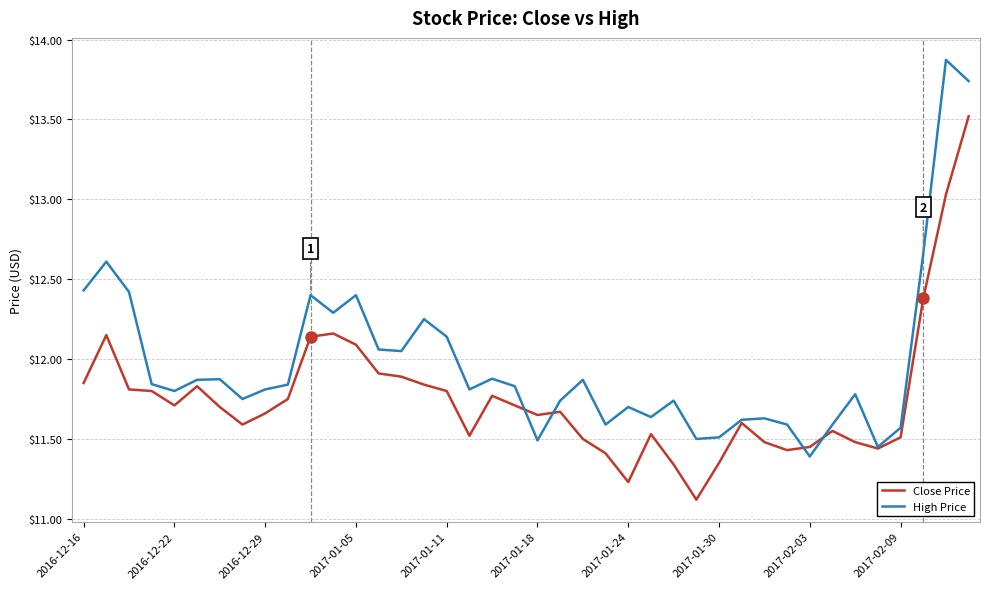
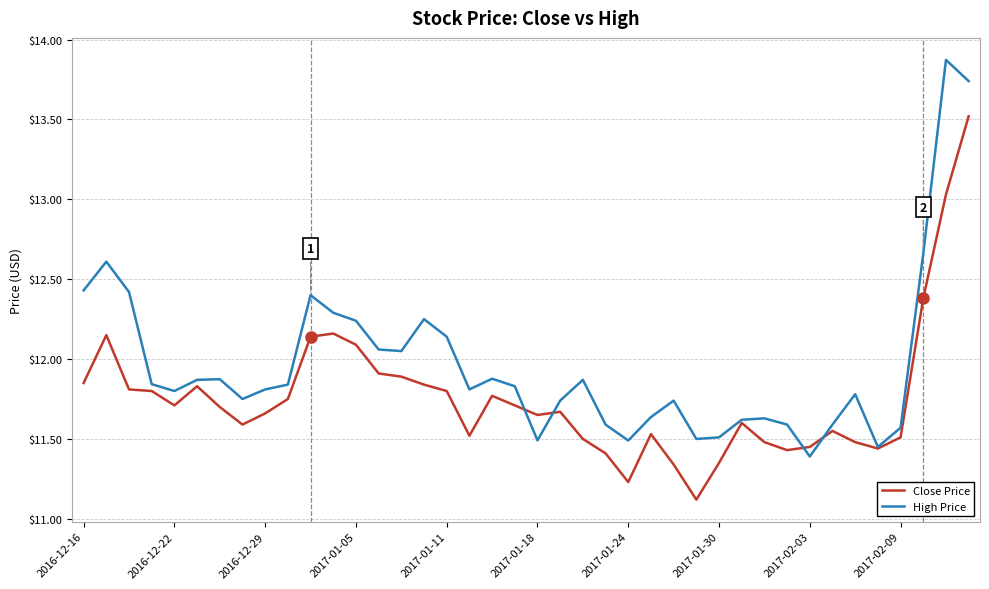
High Price, 2017-01-05: $12.40 -> $12.24
High Price, 2017-01-24: $11.70 -> $11.49
